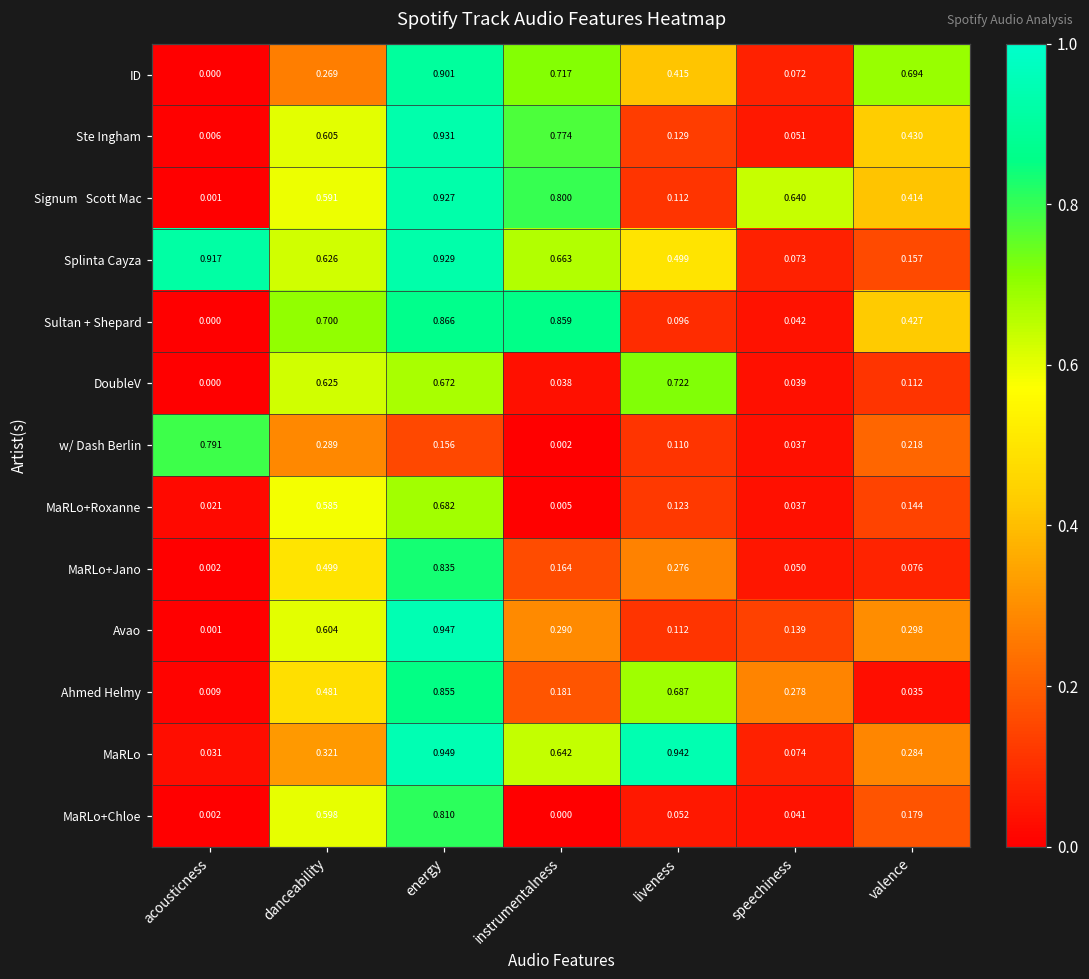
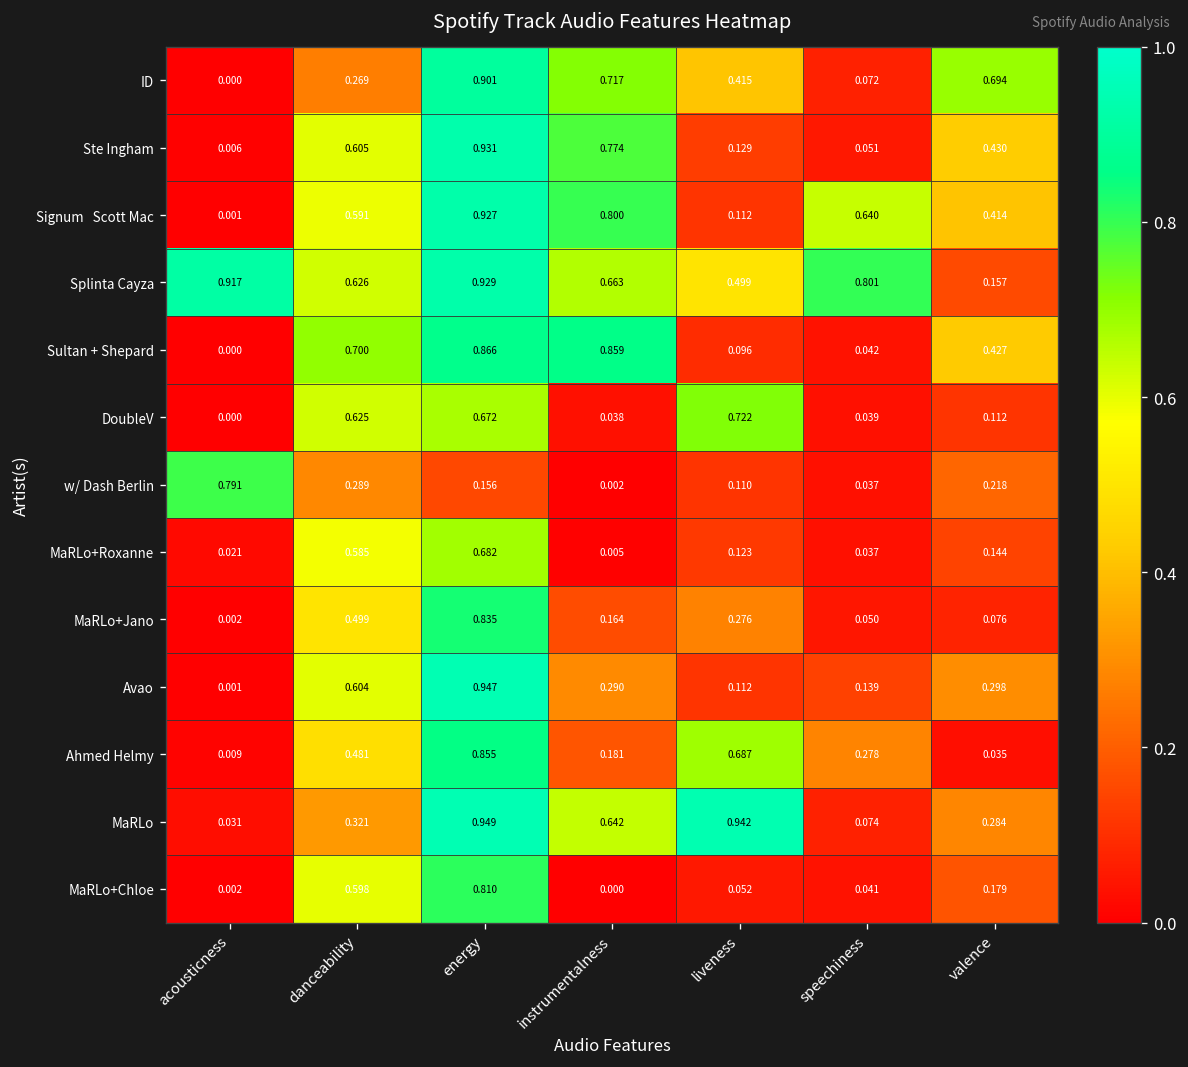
Splinta Cayza, speechiness: 0.073 -> 0.801
